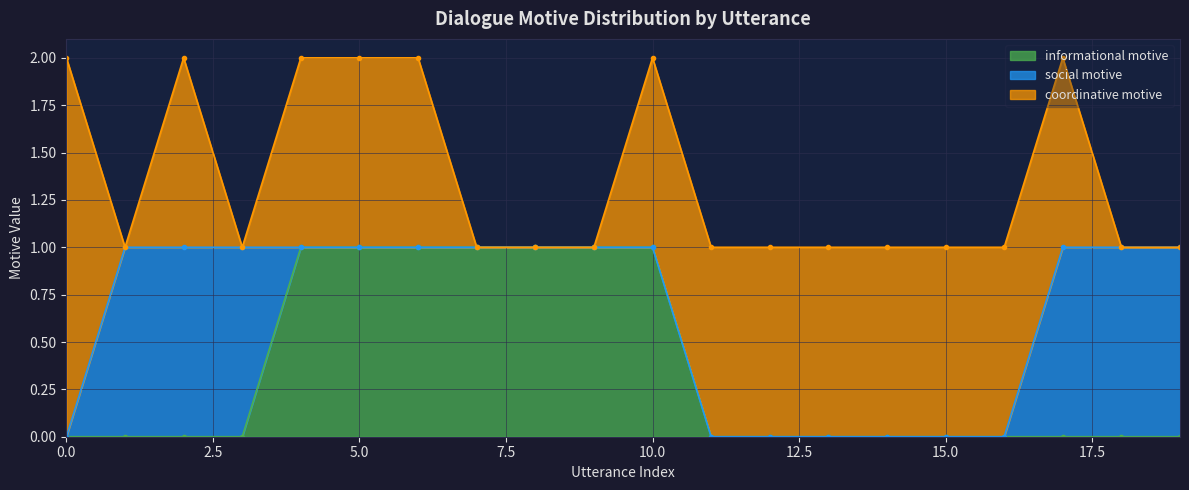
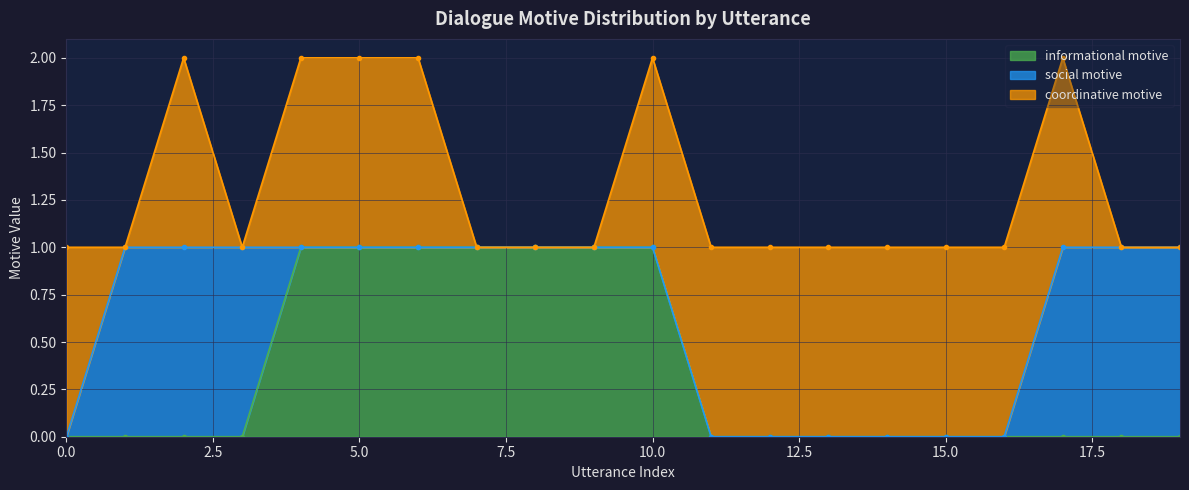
coordinative motive, 0.0: 2 -> 1
